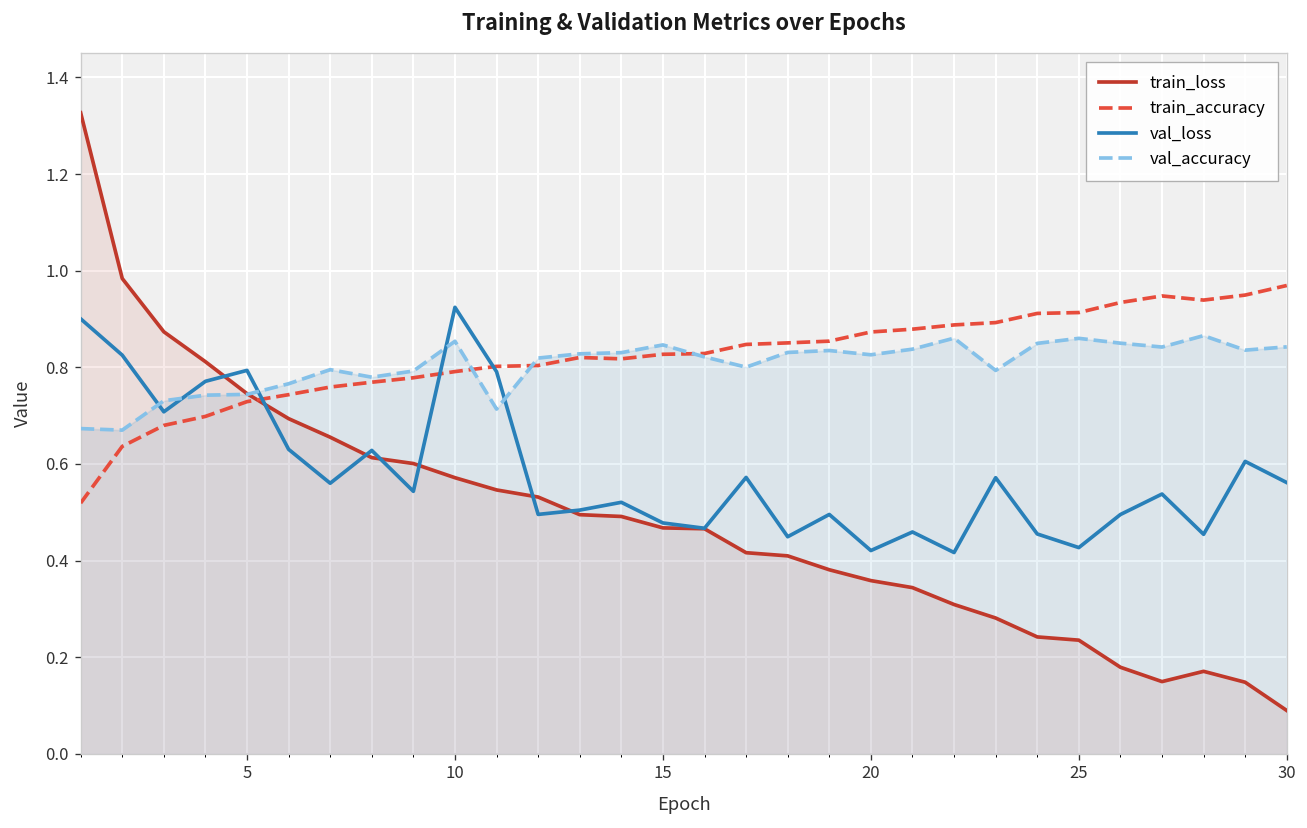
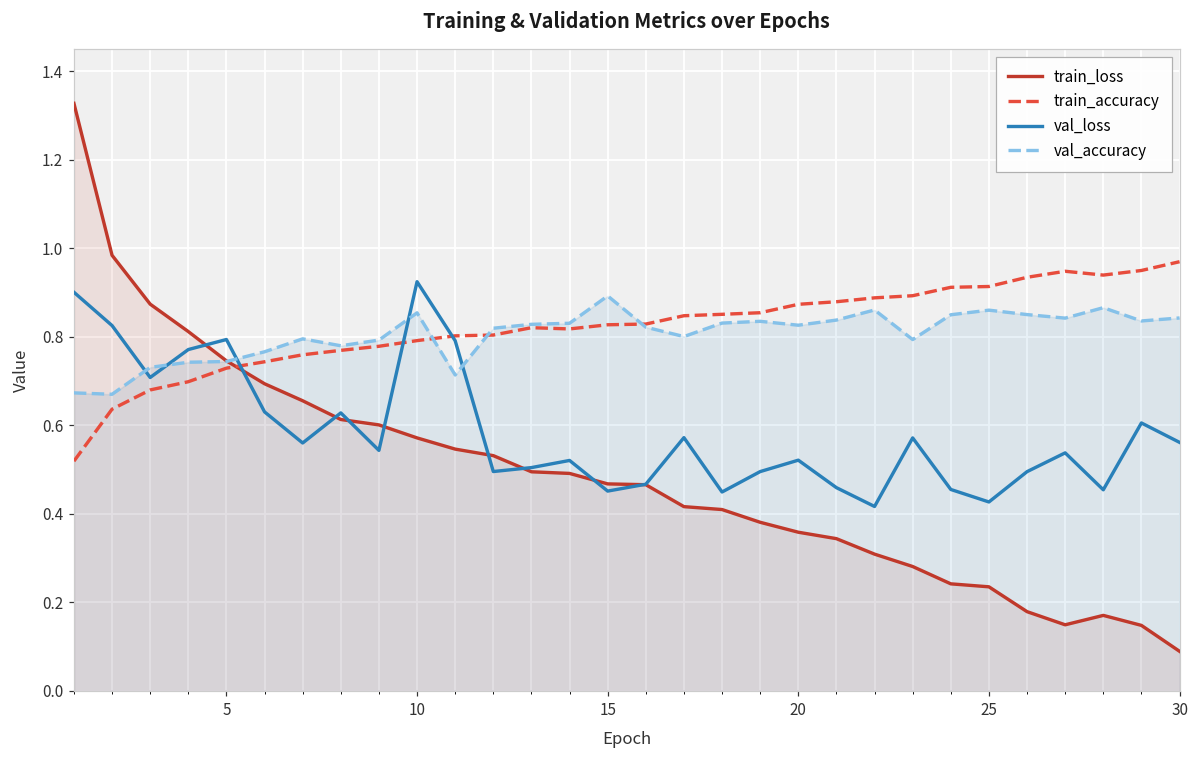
val_loss, 15: 0.48 -> 0.45
val_accuracy, 15: 0.85 -> 0.89
val_loss, 20: 0.42 -> 0.52
